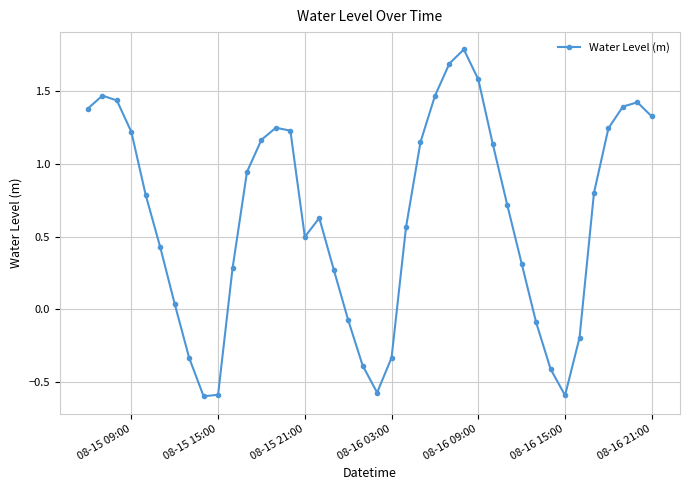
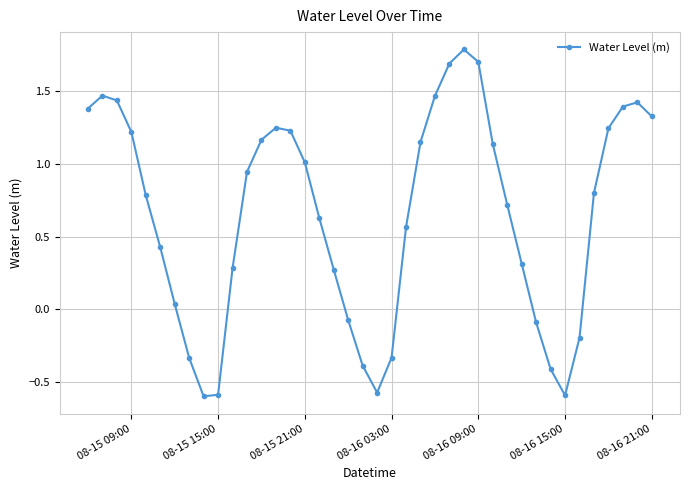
08-15 21:00: 0.50 -> 1.01
08-16 09:00: 1.58 -> 1.70
